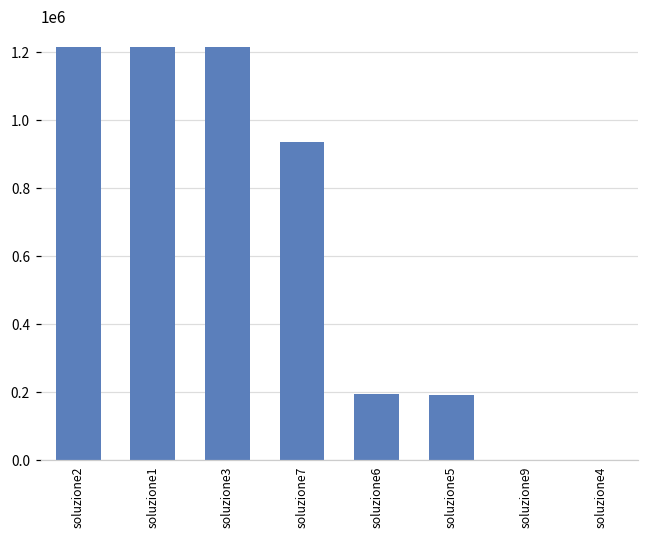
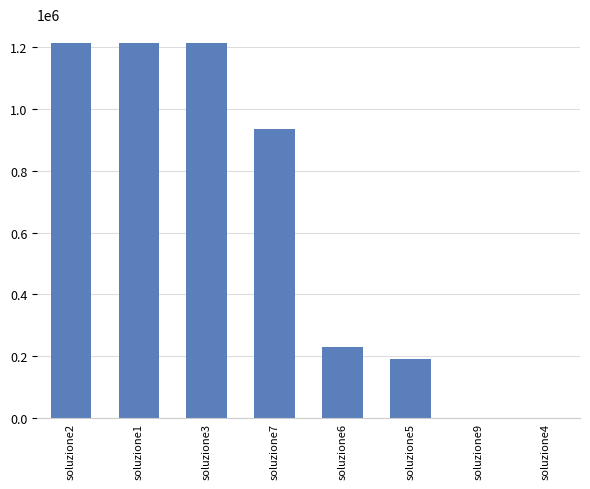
soluzione6: 190000 -> 230000
